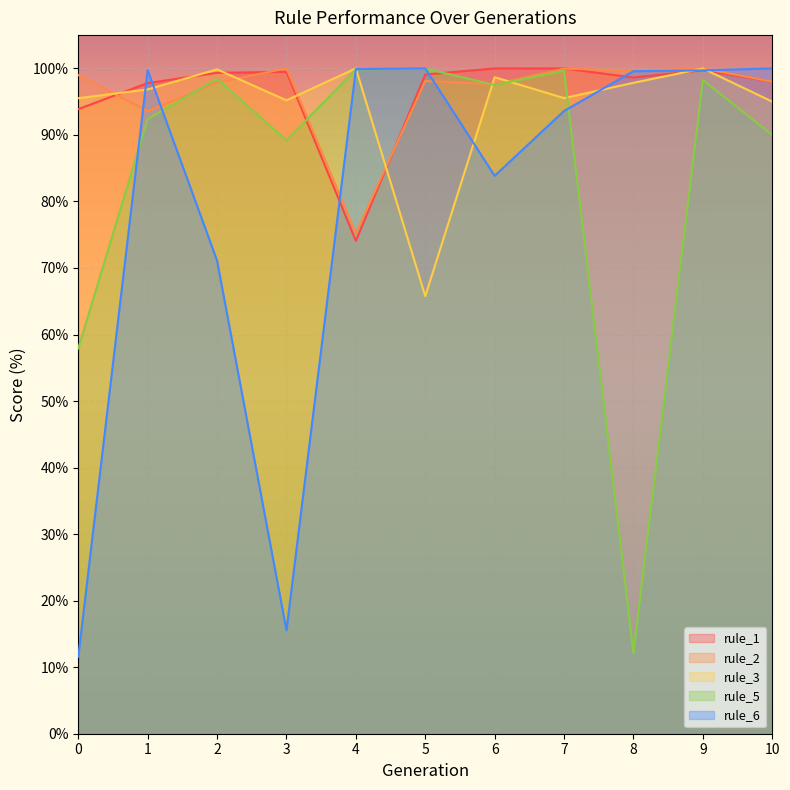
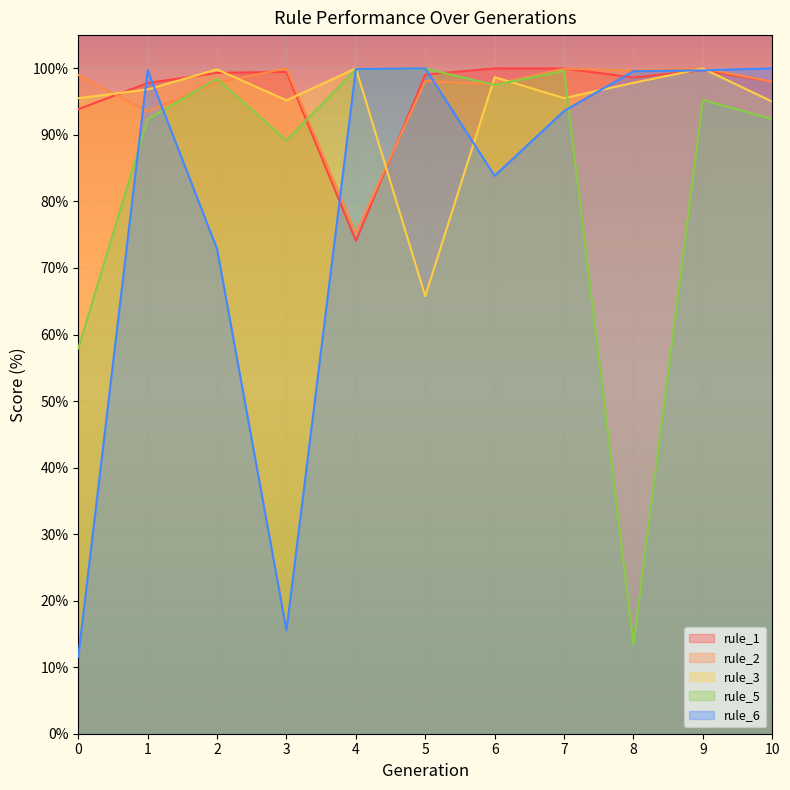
rule_6, 2: 71% -> 73%
rule_5, 8: 12% -> 13%
rule_5, 9: 98% -> 95%
rule_5, 10: 90% -> 92%
